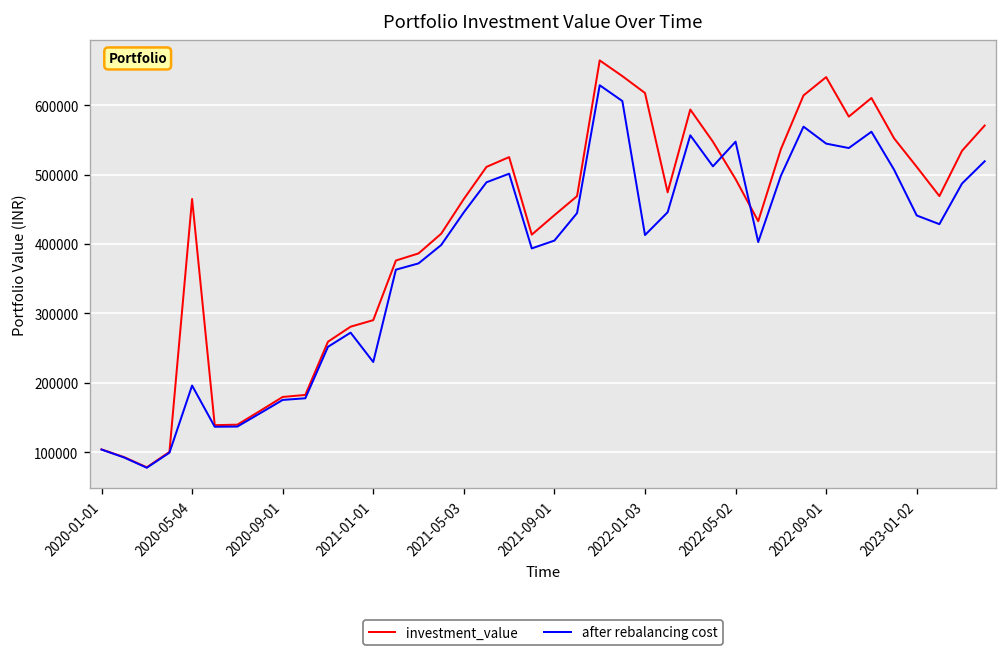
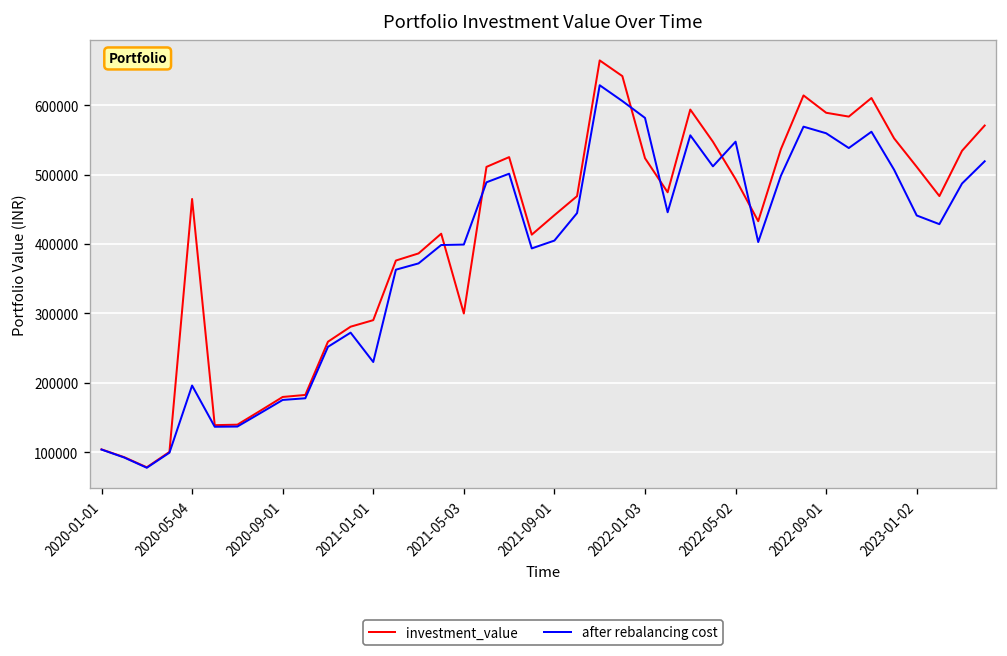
investment_value, 2021-05-03: 460000 -> 300000
after rebalancing cost, 2021-05-03: 450000 -> 400000
investment_value, 2022-01-03: 620000 -> 520000
after rebalancing cost, 2022-01-03: 410000 -> 580000
investment_value, 2022-09-01: 640000 -> 590000
after rebalancing cost, 2022-09-01: 540000 -> 560000
